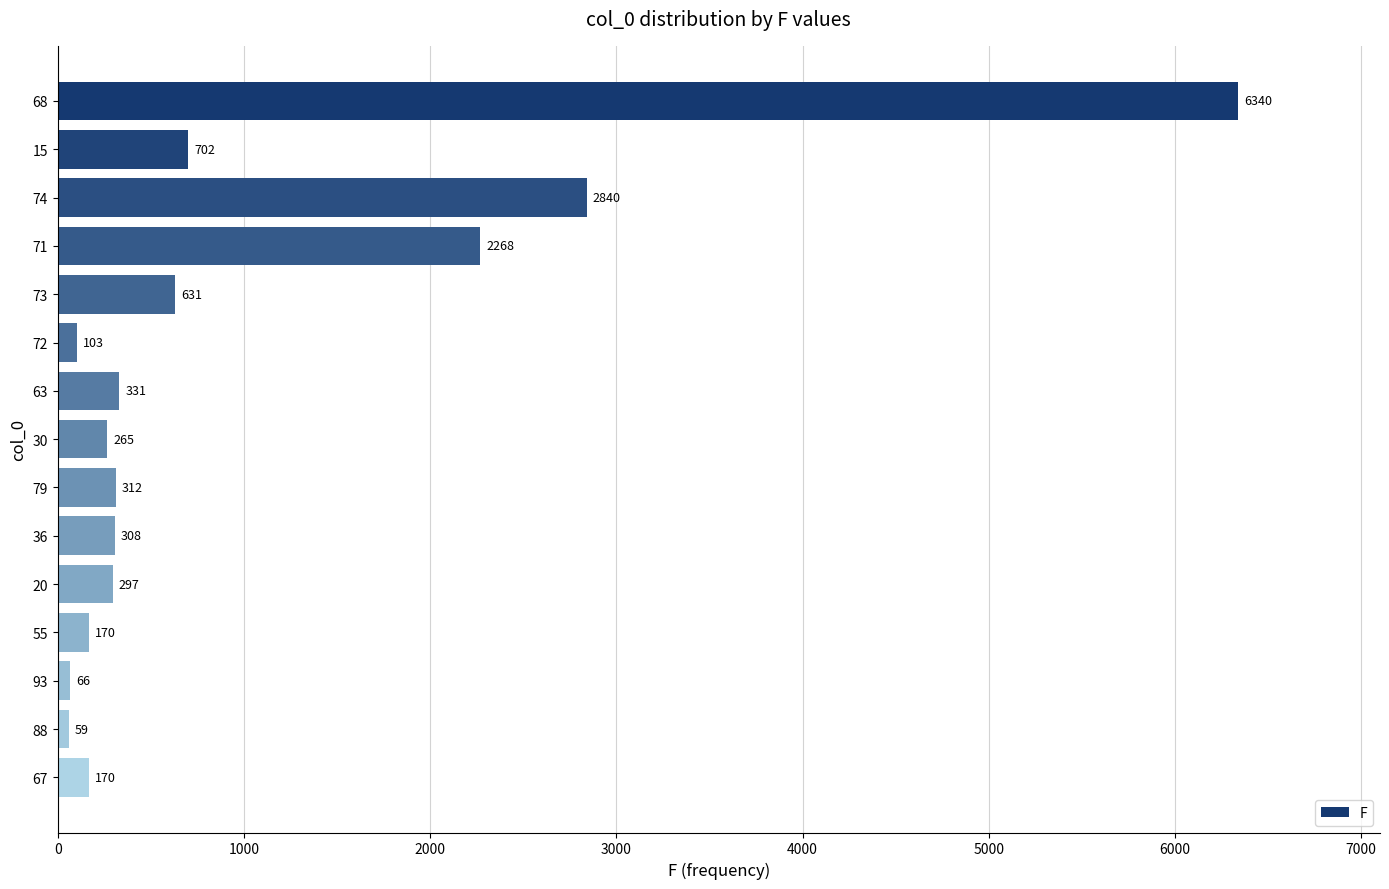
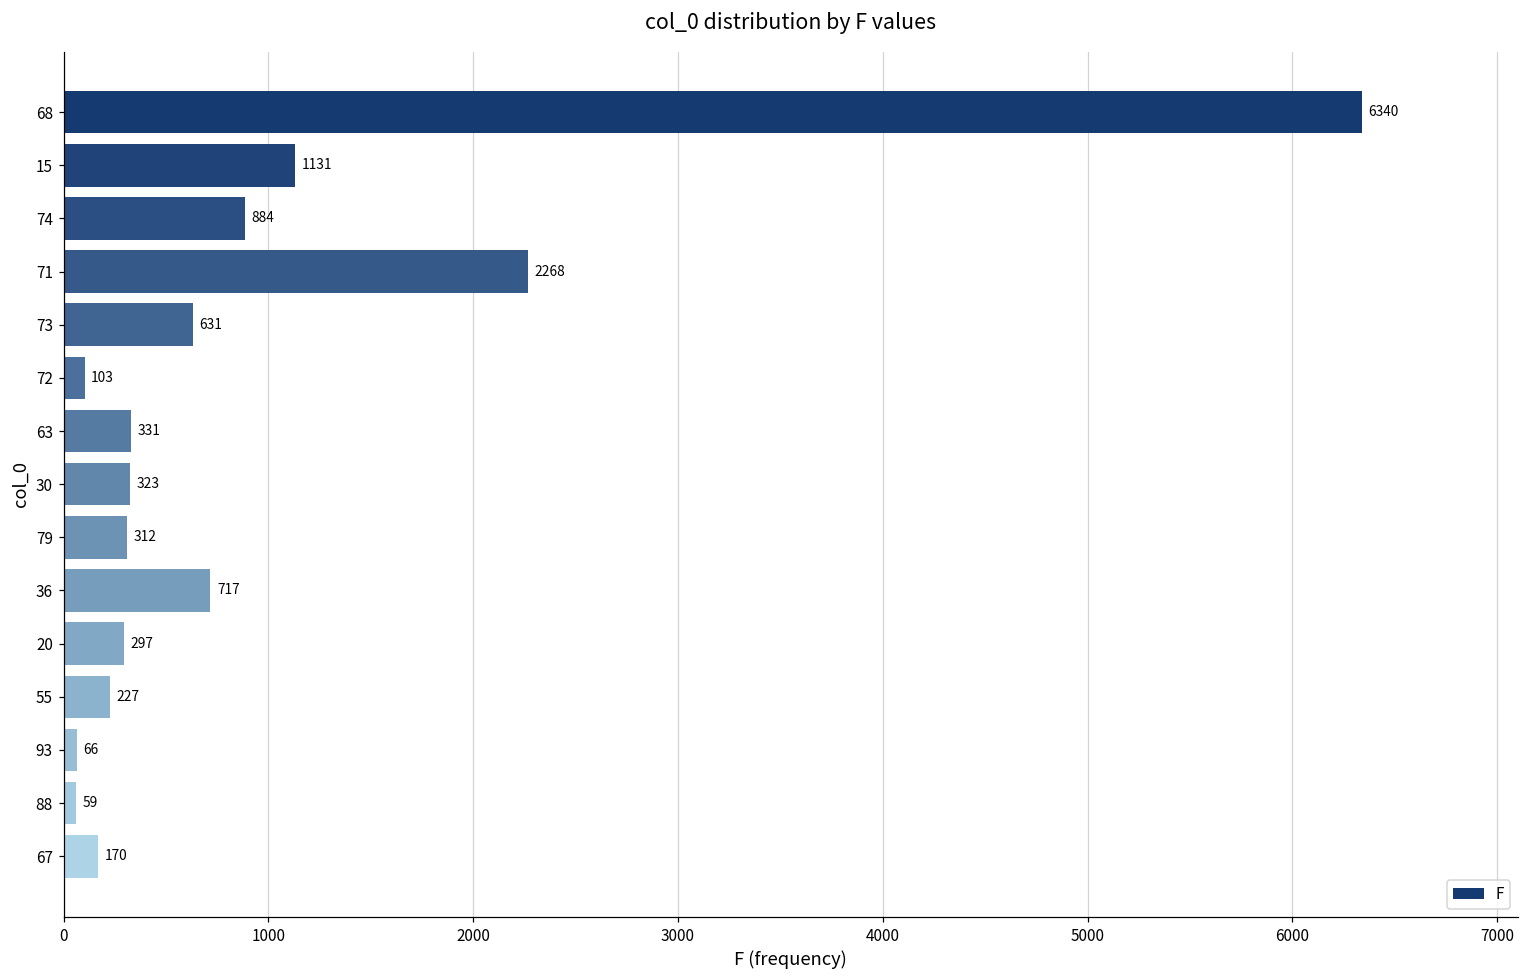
15: 702 -> 1131
74: 2840 -> 884
30: 265 -> 323
36: 308 -> 717
55: 170 -> 227
